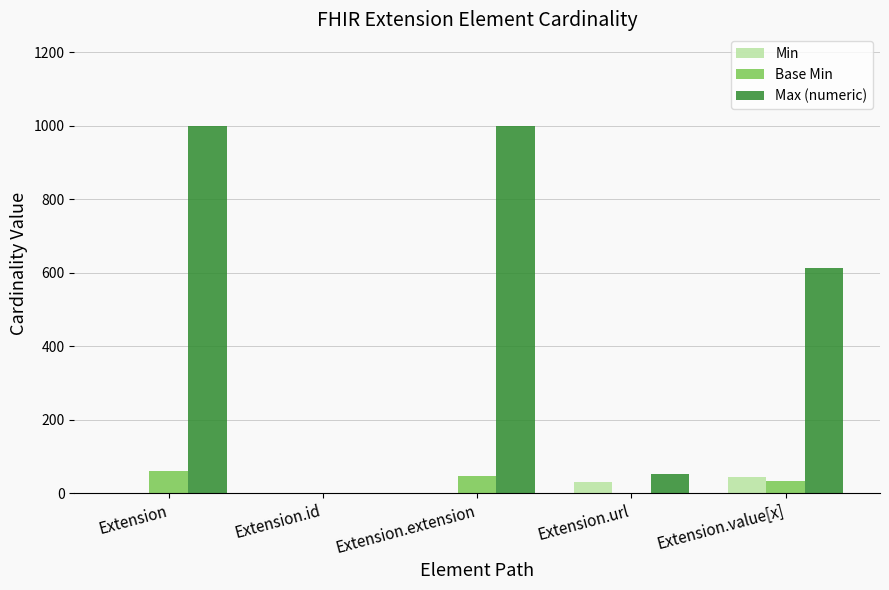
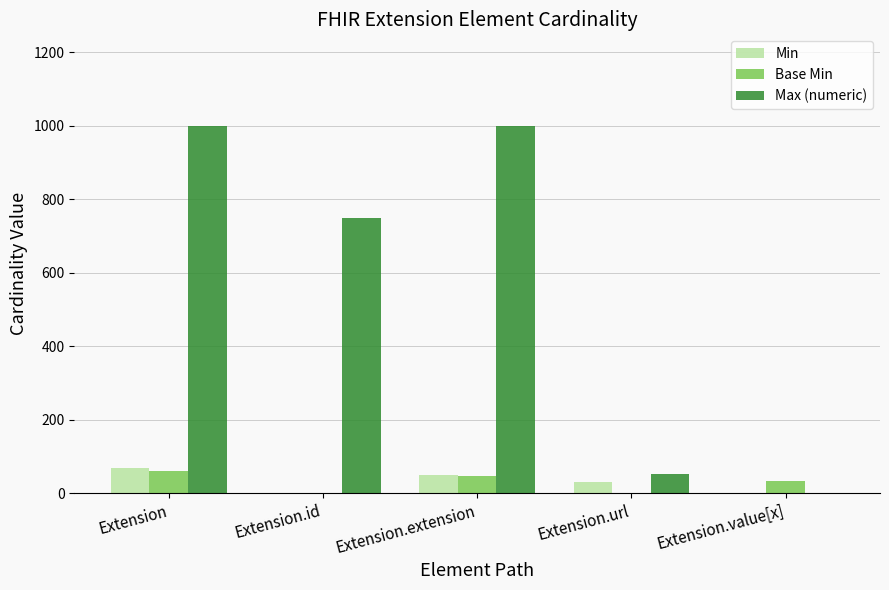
Min, Extension: 0 -> 70
Max (numeric), Extension.id: 0 -> 750
Min, Extension.extension: 0 -> 50
Min, Extension.value[x]: 40 -> 0
Max (numeric), Extension.value[x]: 610 -> 0
